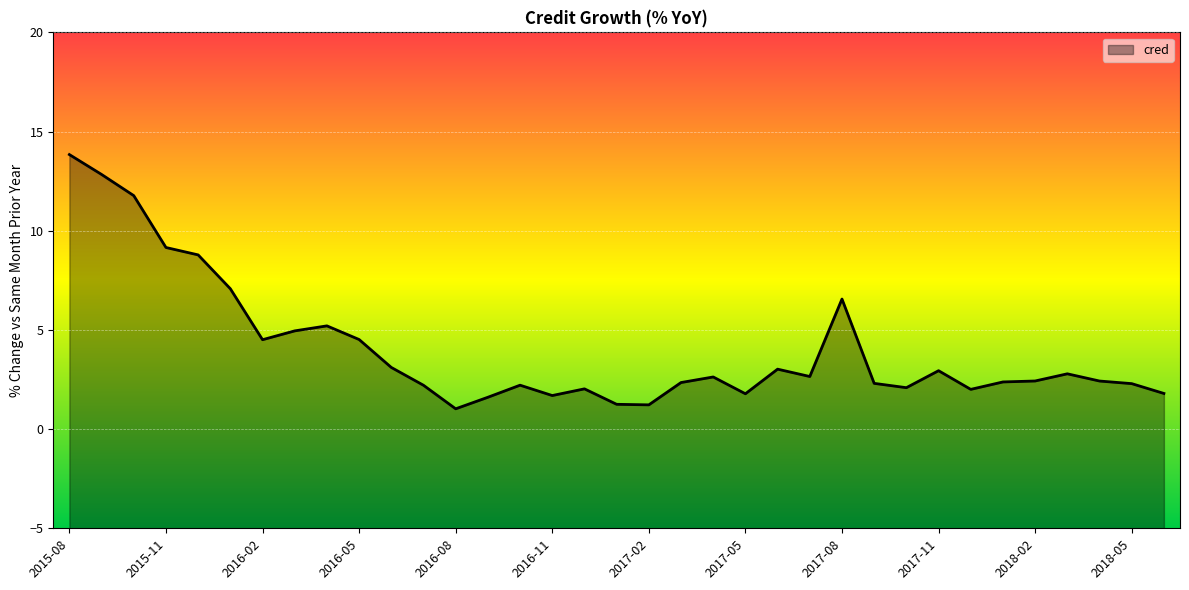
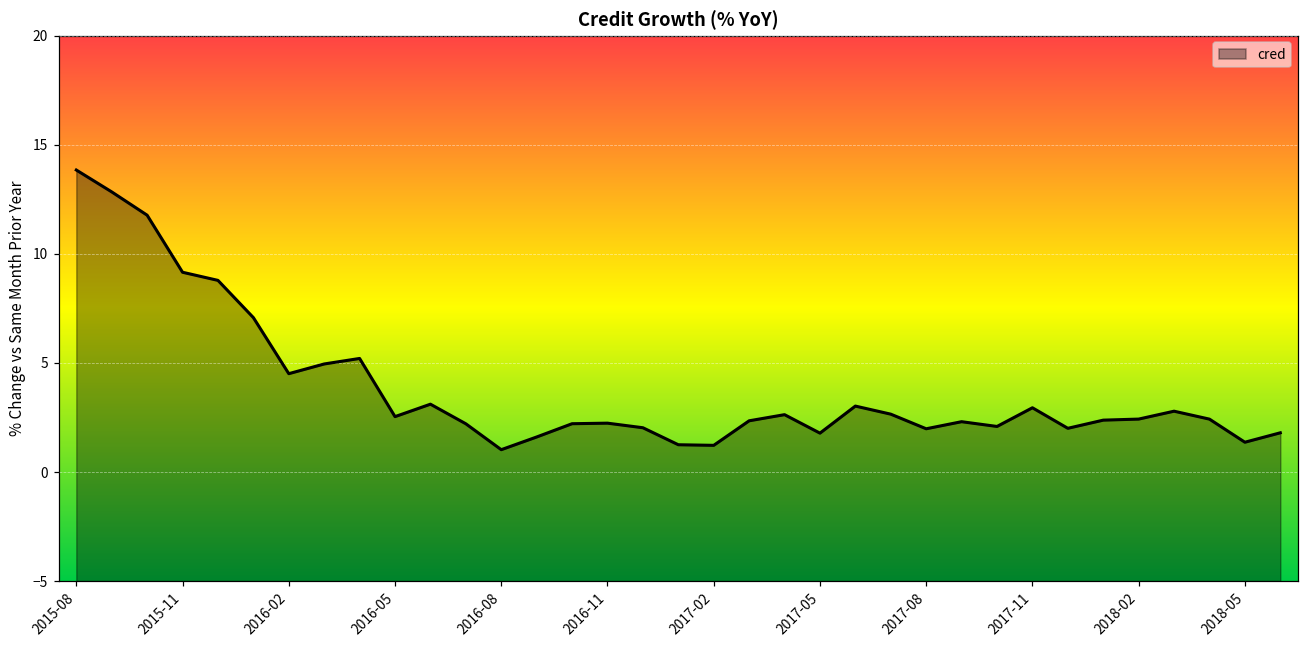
2016-05: 4.5 -> 2.5
2016-11: 1.7 -> 2.2
2017-08: 6.6 -> 2.0
2018-05: 2.3 -> 1.4
